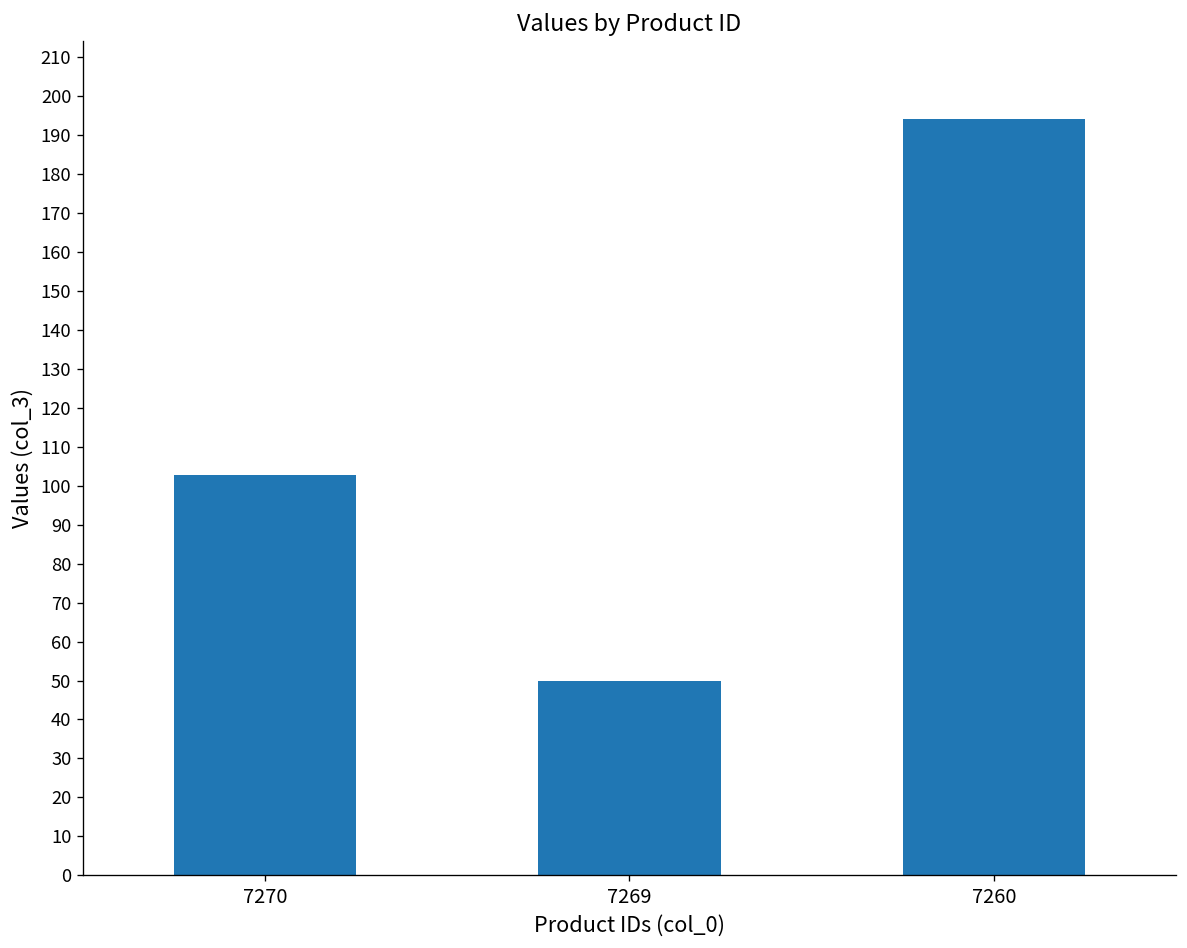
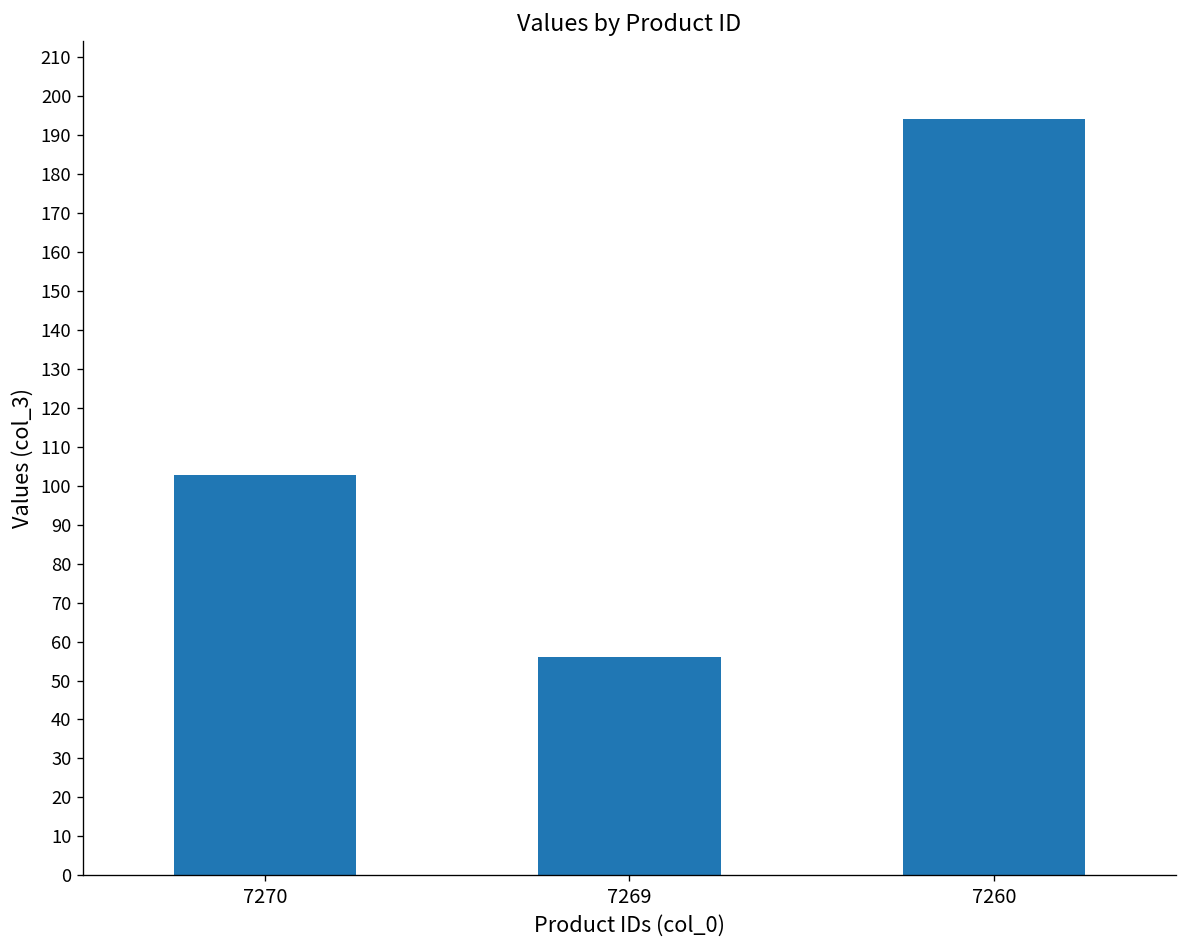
7269: 50 -> 56
